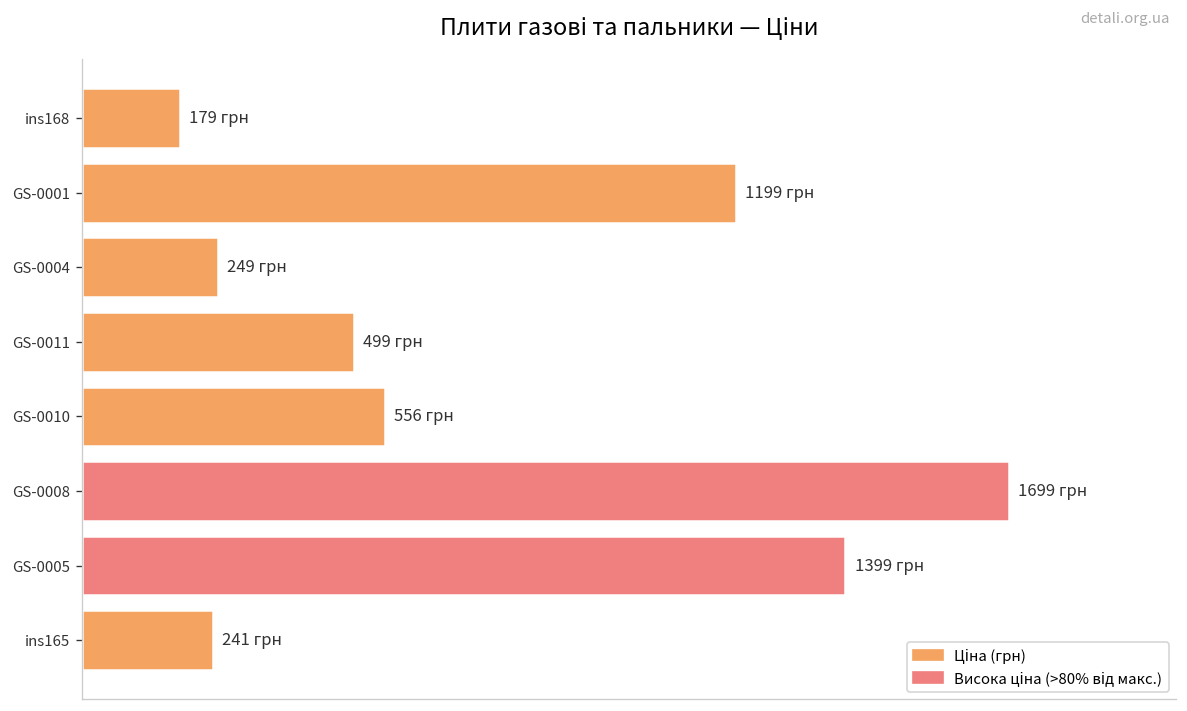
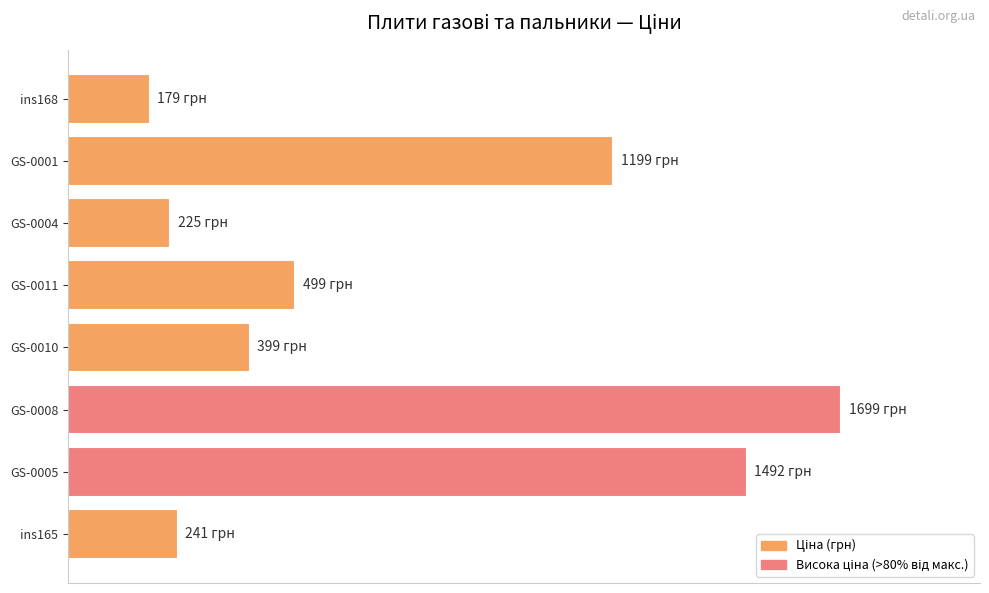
GS-0004: 249 -> 225
GS-0010: 556 -> 399
GS-0005: 1399 -> 1492
